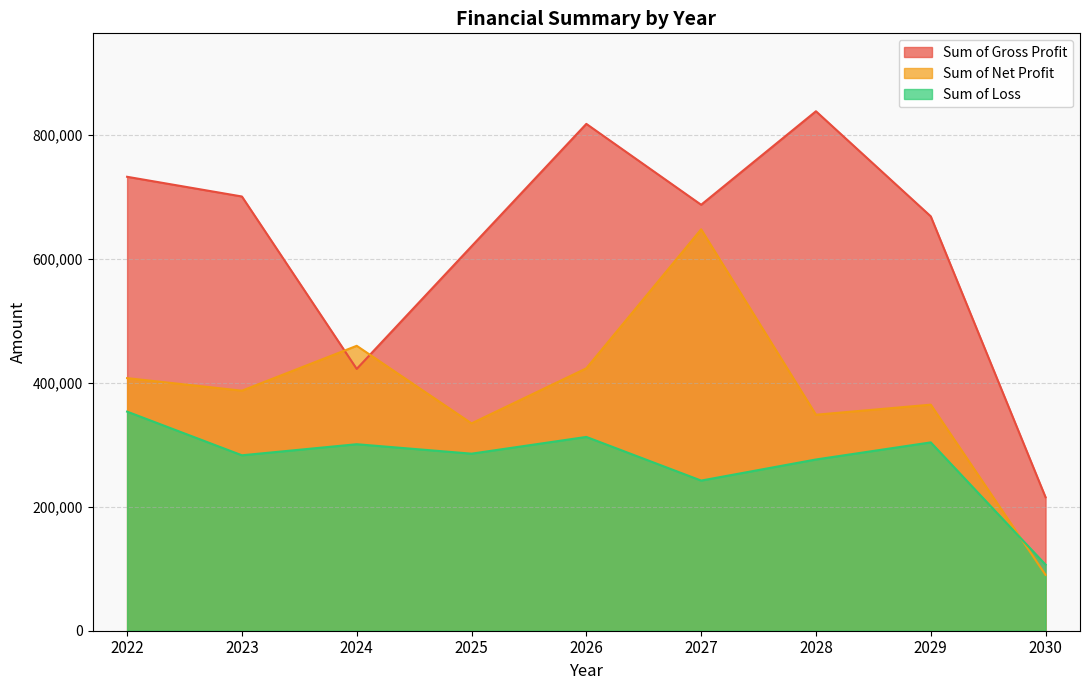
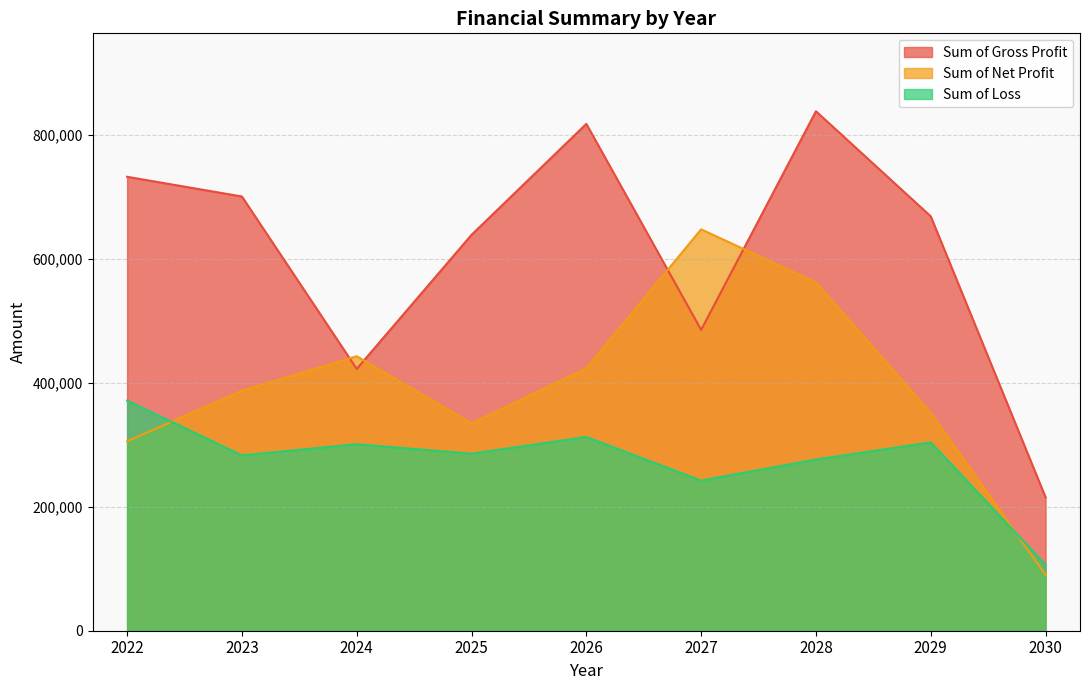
Sum of Net Profit, 2022: 410,000 -> 310,000
Sum of Loss, 2022: 350,000 -> 370,000
Sum of Net Profit, 2024: 460,000 -> 440,000
Sum of Gross Profit, 2025: 620,000 -> 640,000
Sum of Gross Profit, 2027: 690,000 -> 490,000
Sum of Net Profit, 2028: 350,000 -> 560,000
Sum of Net Profit, 2029: 360,000 -> 350,000
